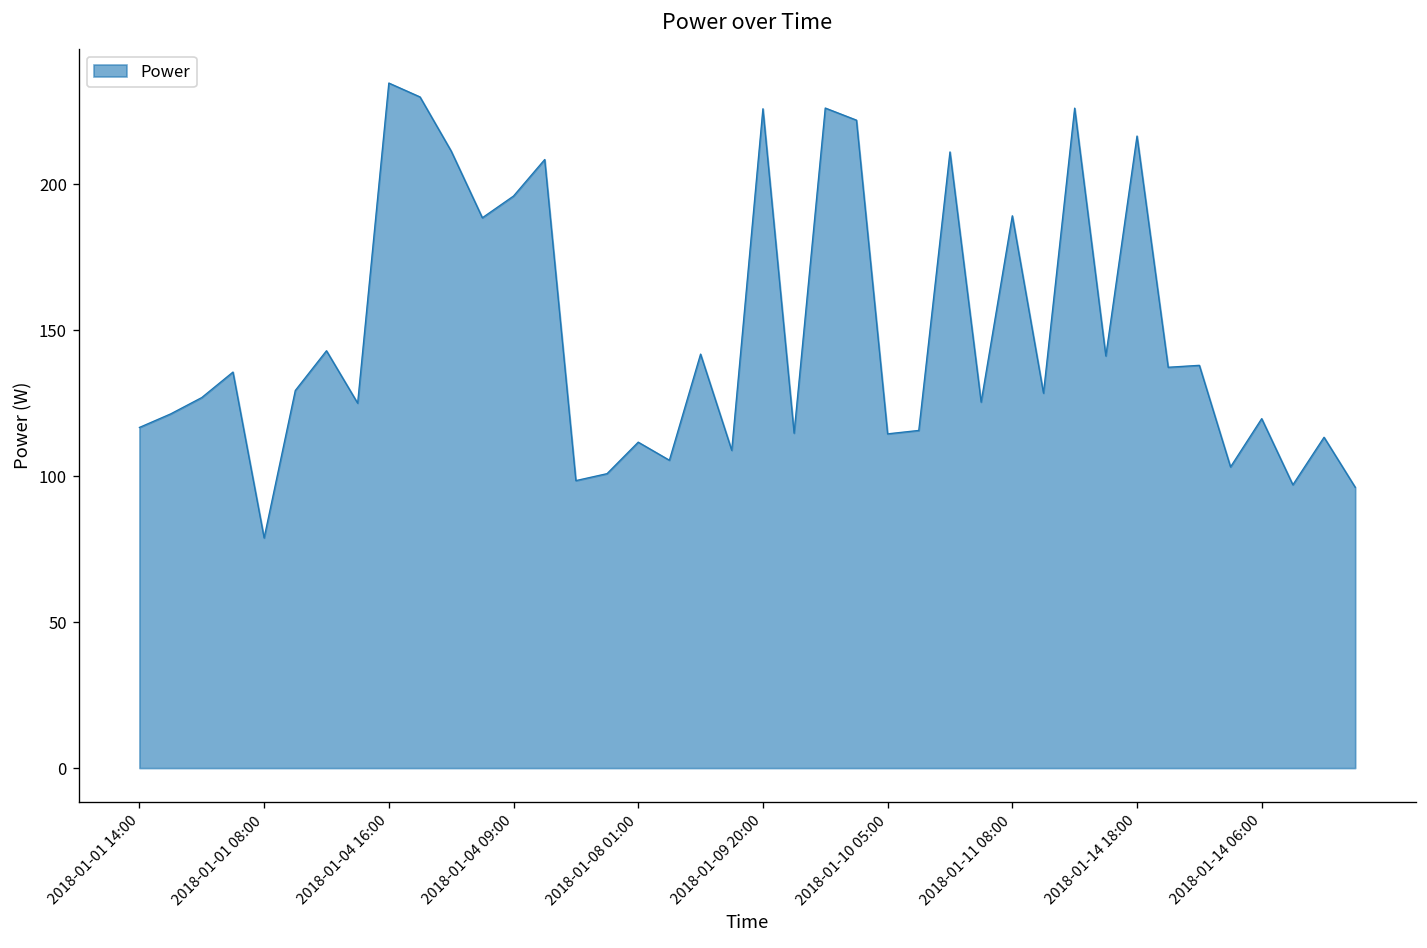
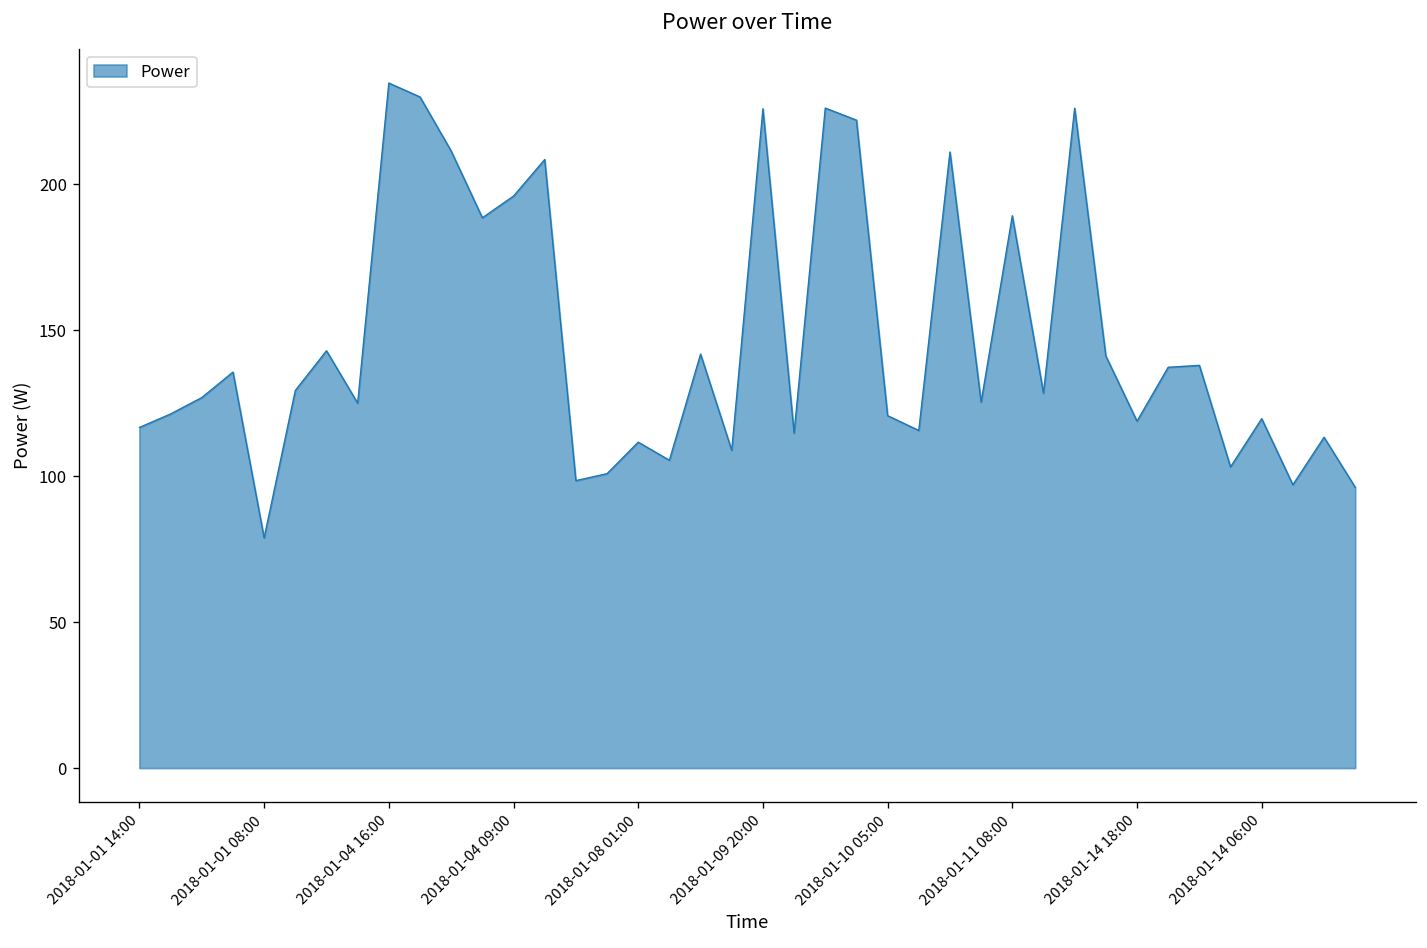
2018-01-10 05:00: 114 -> 121
2018-01-14 18:00: 216 -> 119
